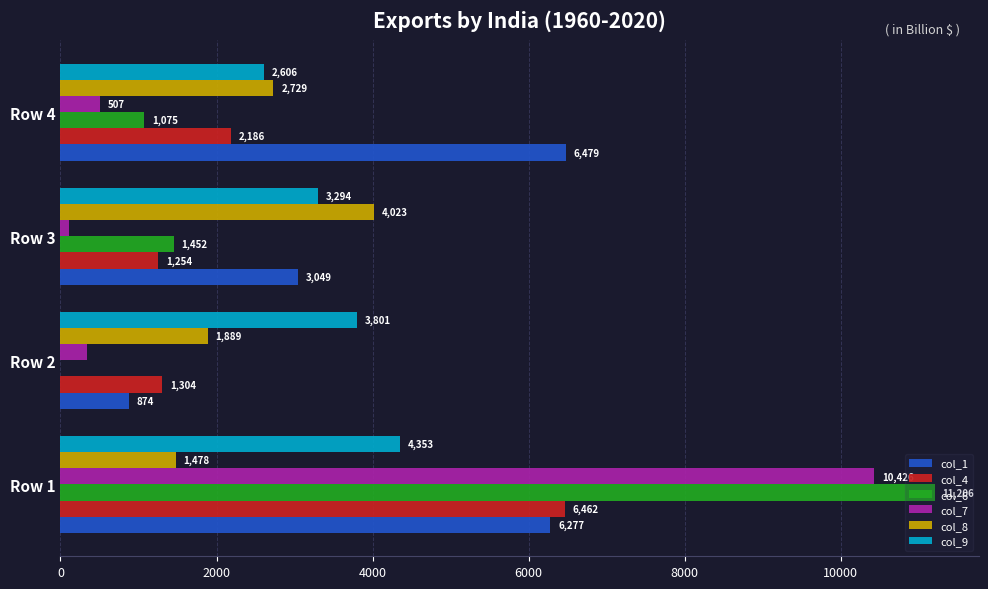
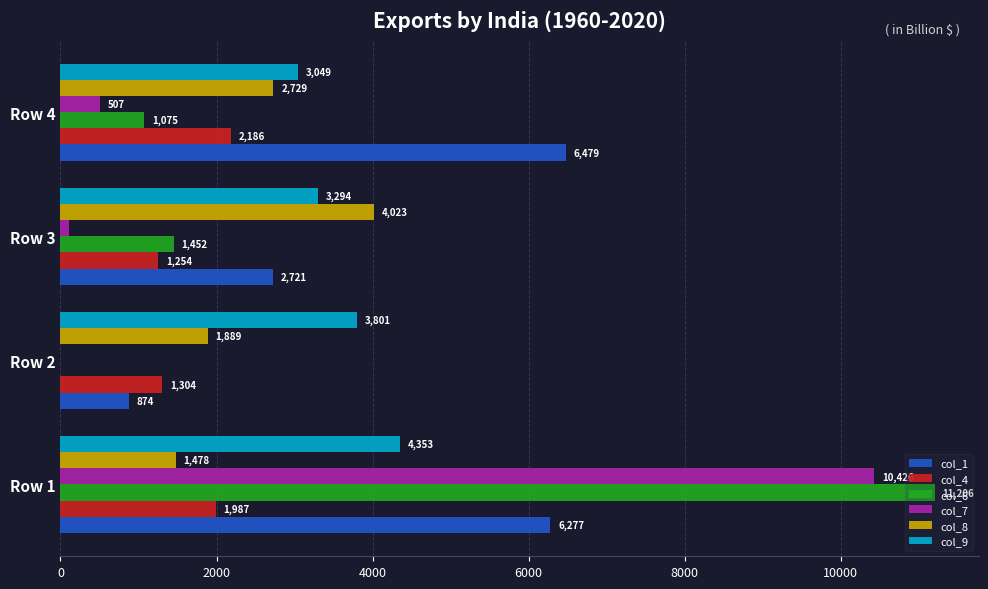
col_9, Row 4: 2,606 -> 3,049
col_1, Row 3: 3,049 -> 2,721
col_7, Row 2: 300 -> 0
col_4, Row 1: 6,462 -> 1,987
